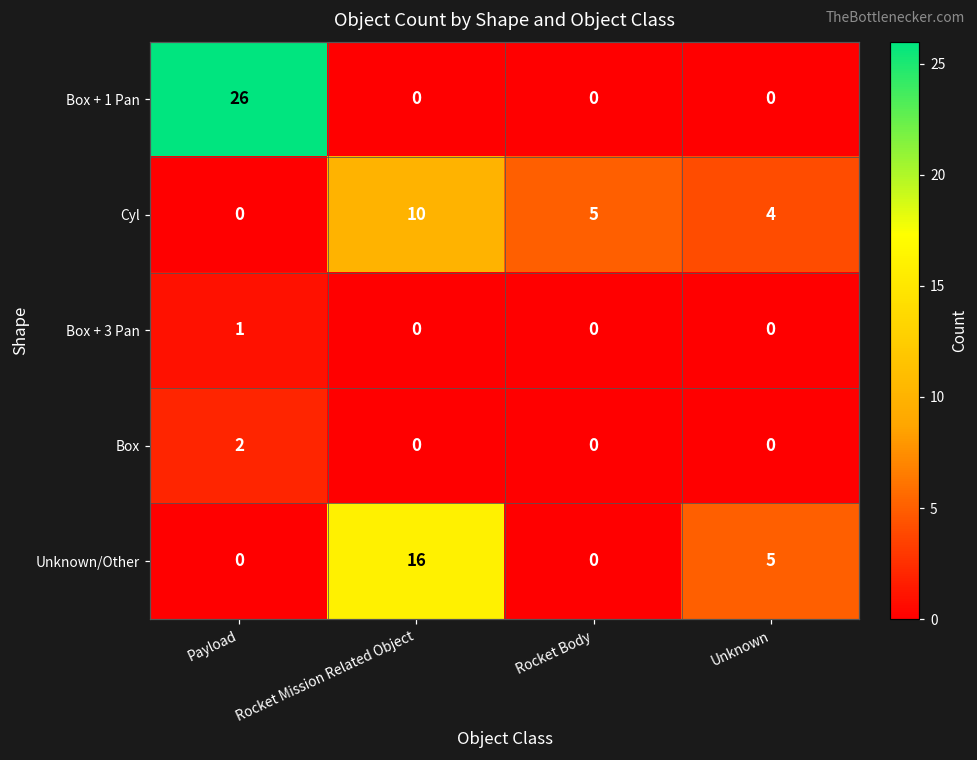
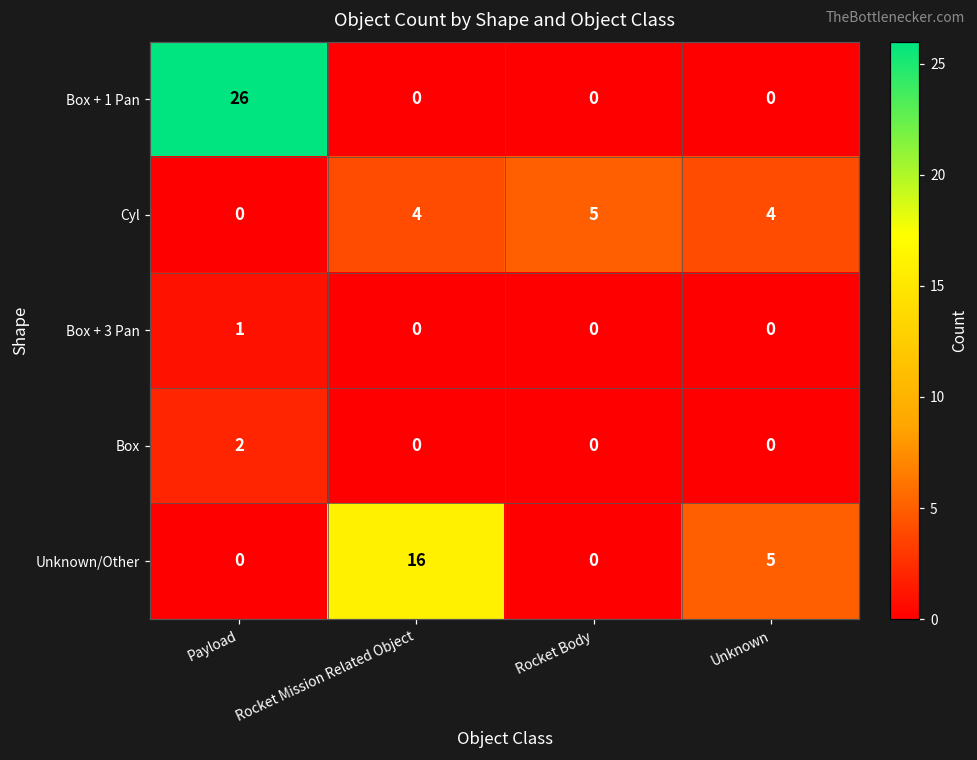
Cyl, Rocket Mission Related Object: 10 -> 4
